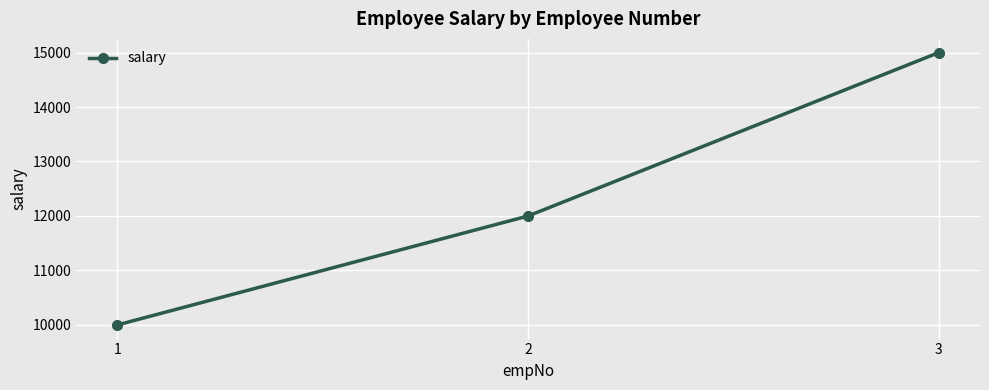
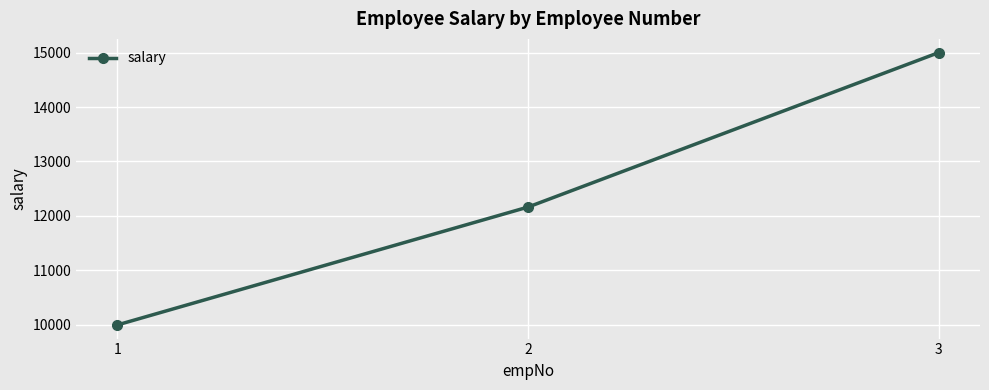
2: 12000 -> 12200
